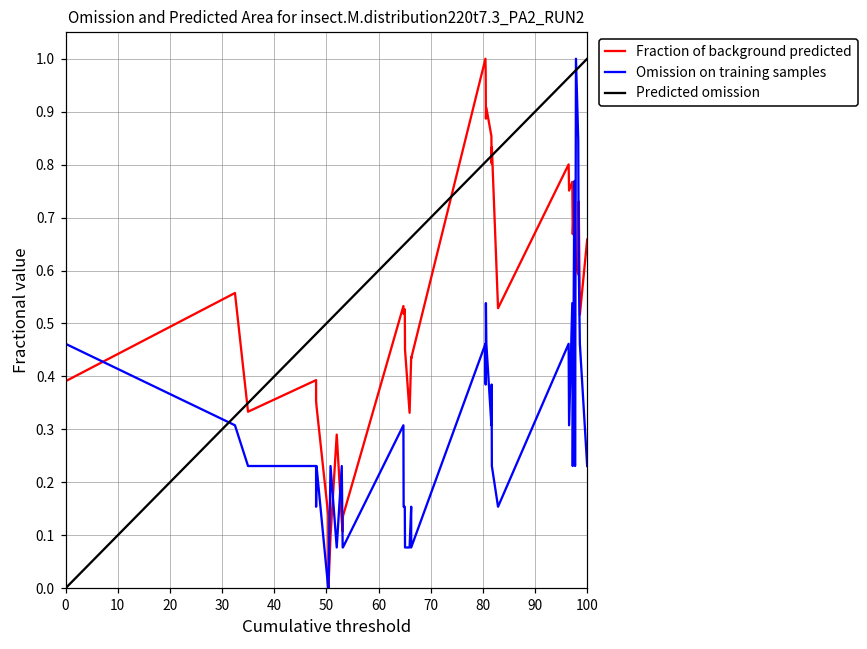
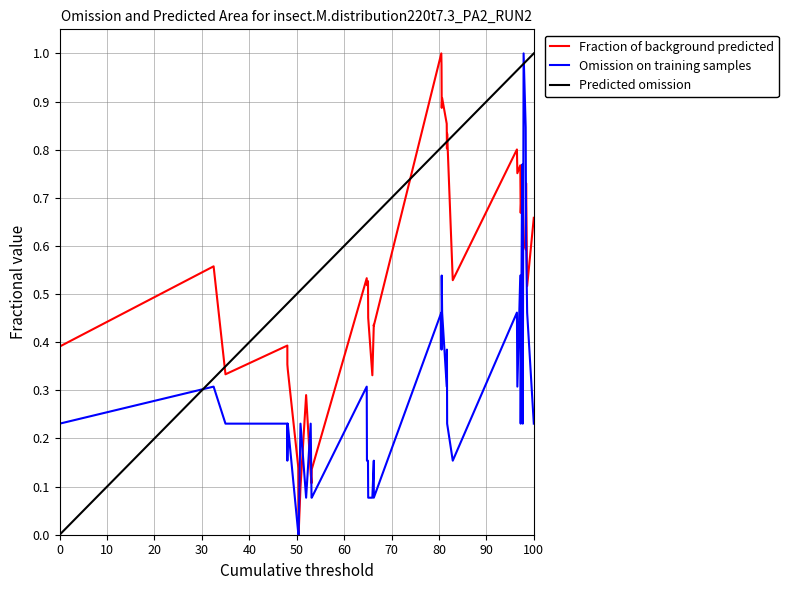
Omission on training samples, 0: 0.46 -> 0.23
